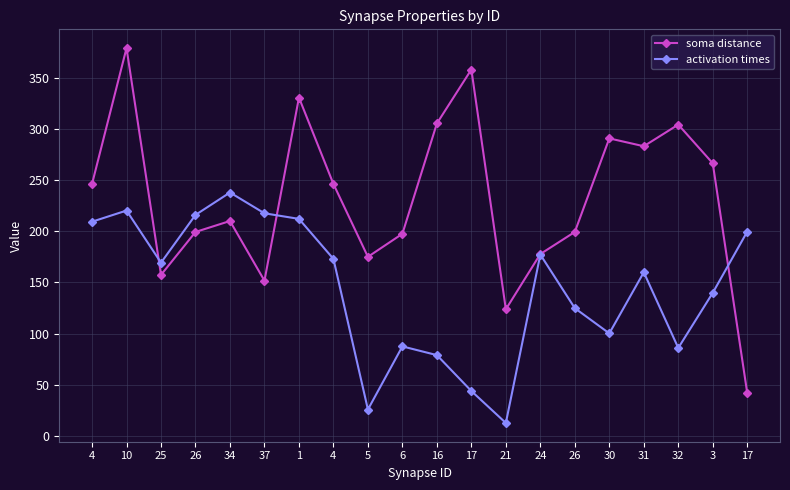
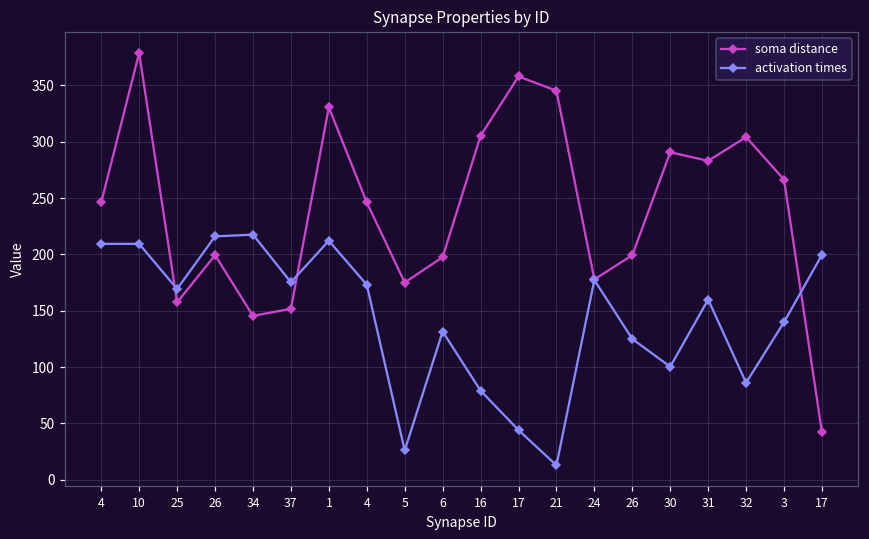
activation times, 10: 220 -> 209
soma distance, 34: 210 -> 145
activation times, 34: 238 -> 218
activation times, 37: 218 -> 175
activation times, 6: 88 -> 131
soma distance, 21: 124 -> 345
